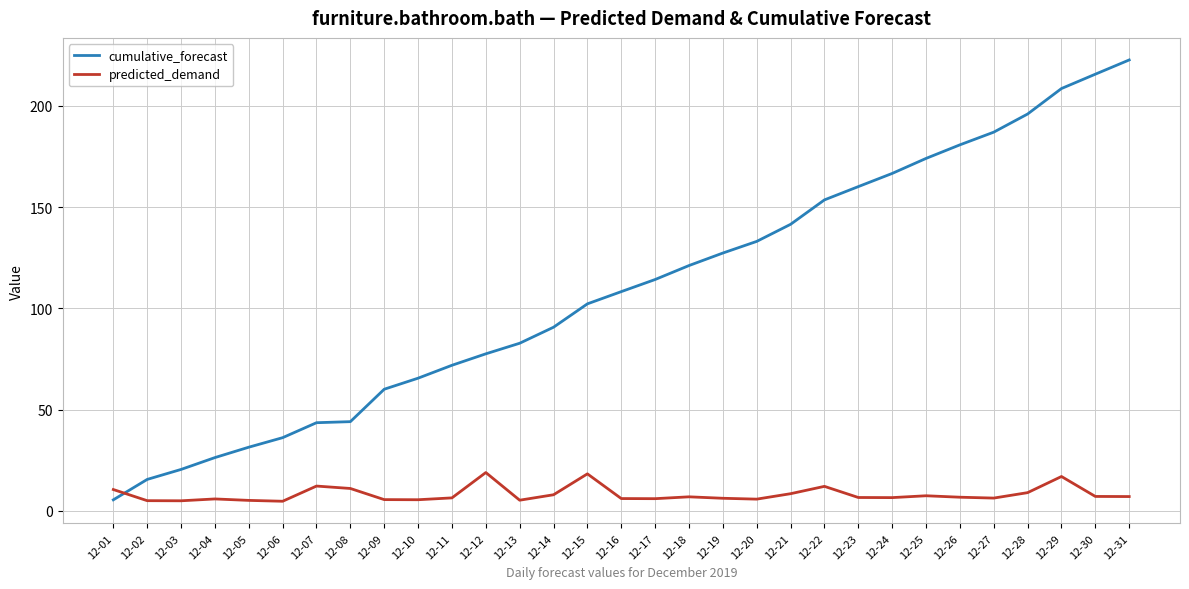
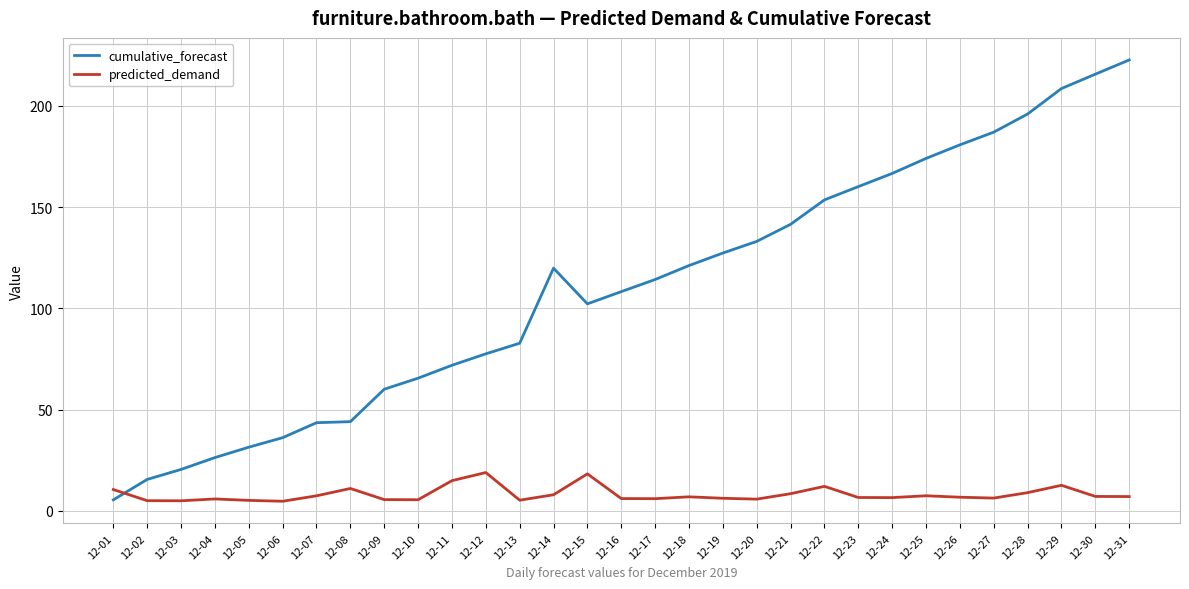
predicted_demand, 12-07: 12 -> 7
predicted_demand, 12-11: 6 -> 15
cumulative_forecast, 12-14: 91 -> 120
predicted_demand, 12-29: 17 -> 13
